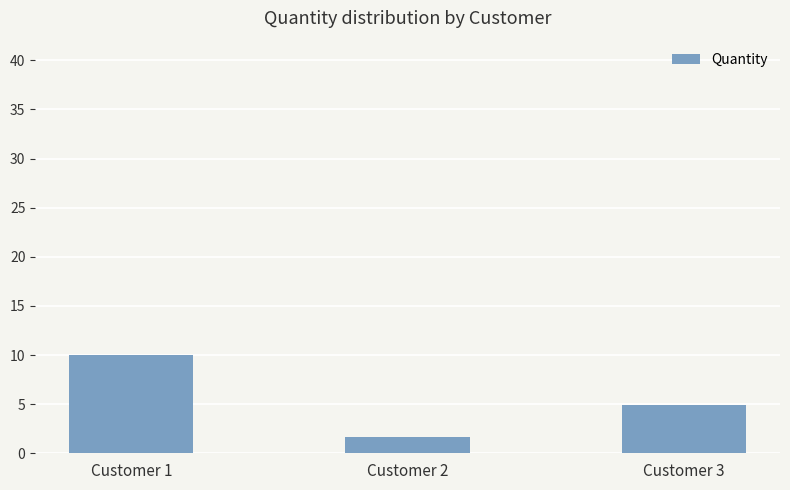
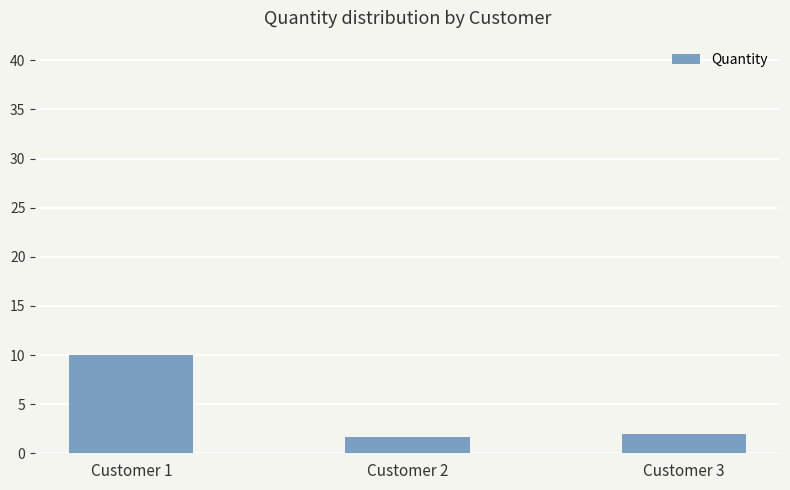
Customer 3: 5 -> 2
